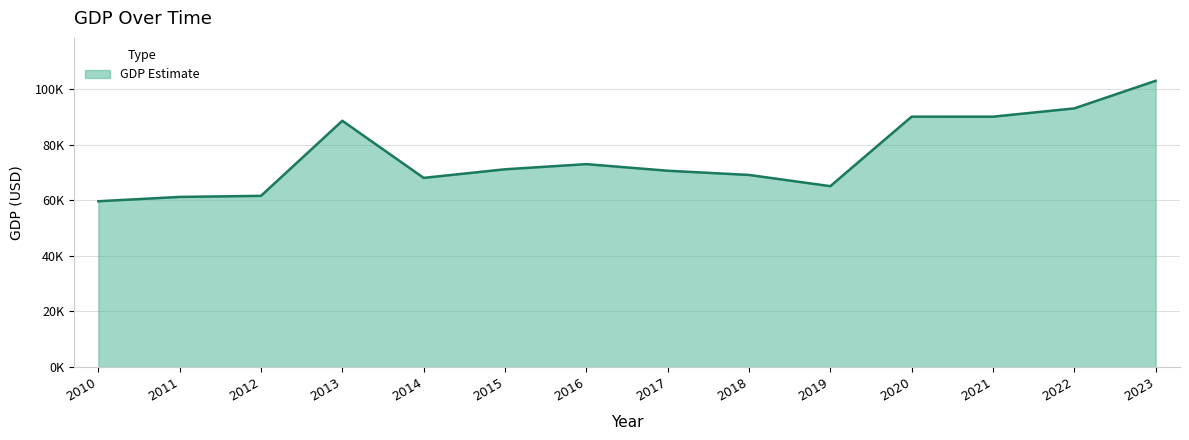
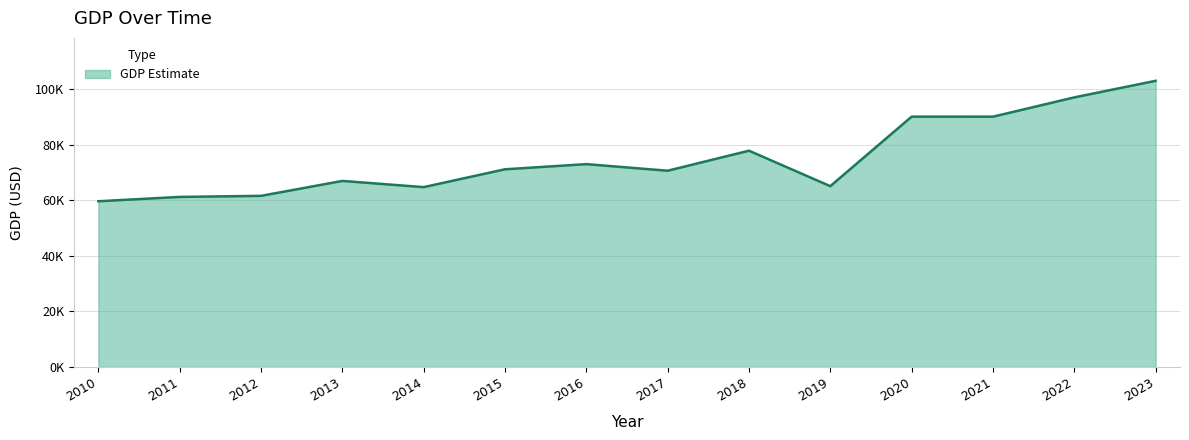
2013: 89000 -> 67000
2014: 68000 -> 65000
2018: 69000 -> 78000
2022: 93000 -> 97000
